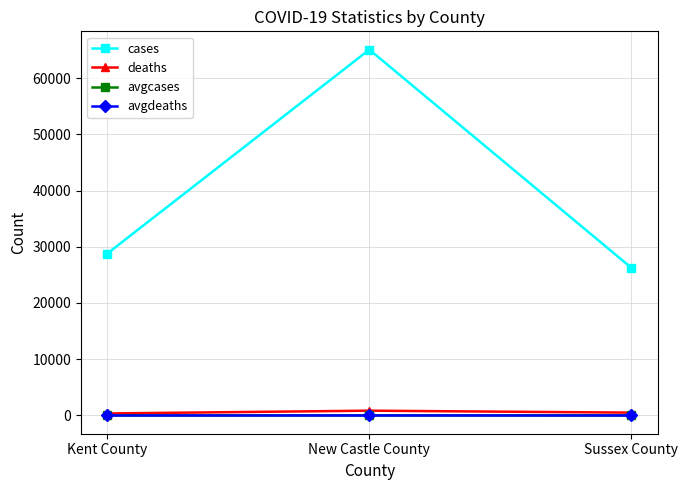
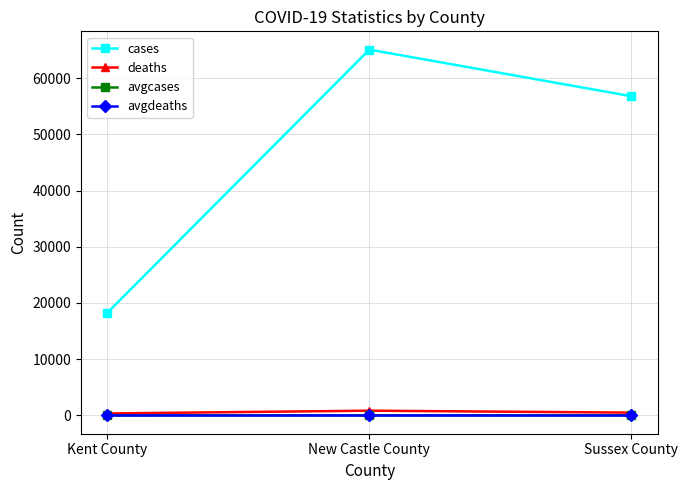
cases, Kent County: 29000 -> 18000
cases, Sussex County: 26000 -> 57000
